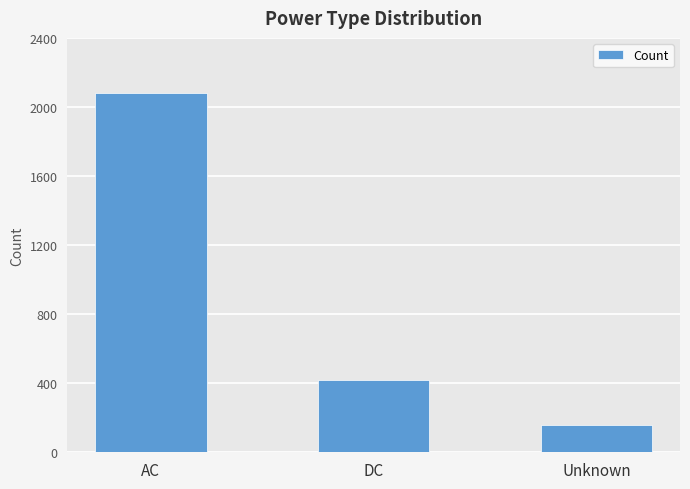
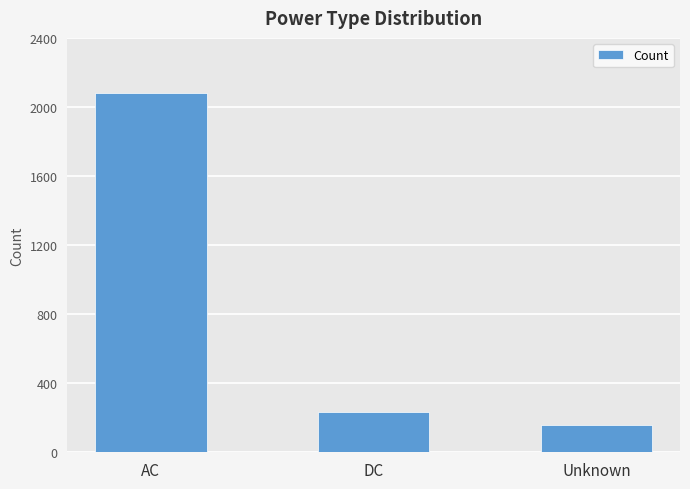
DC: 420 -> 240
